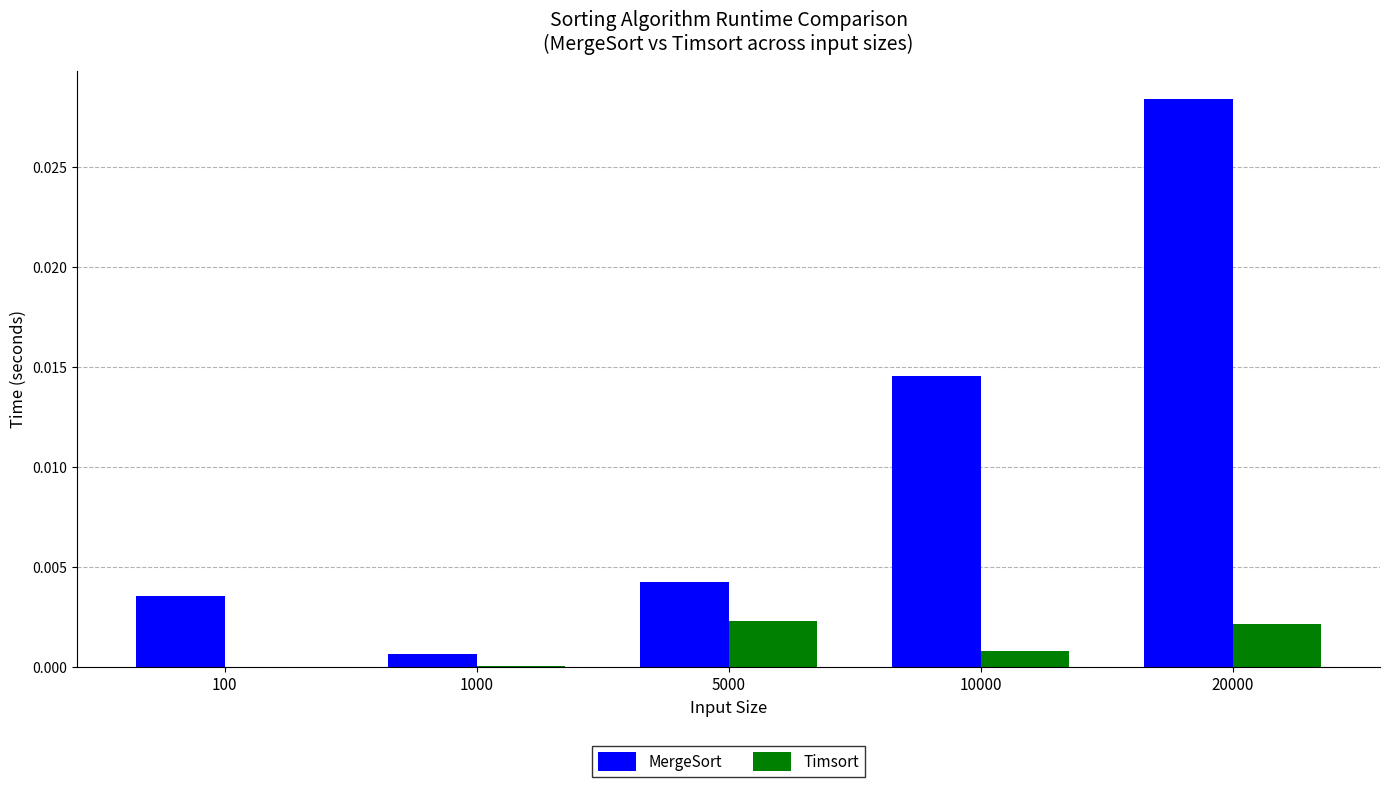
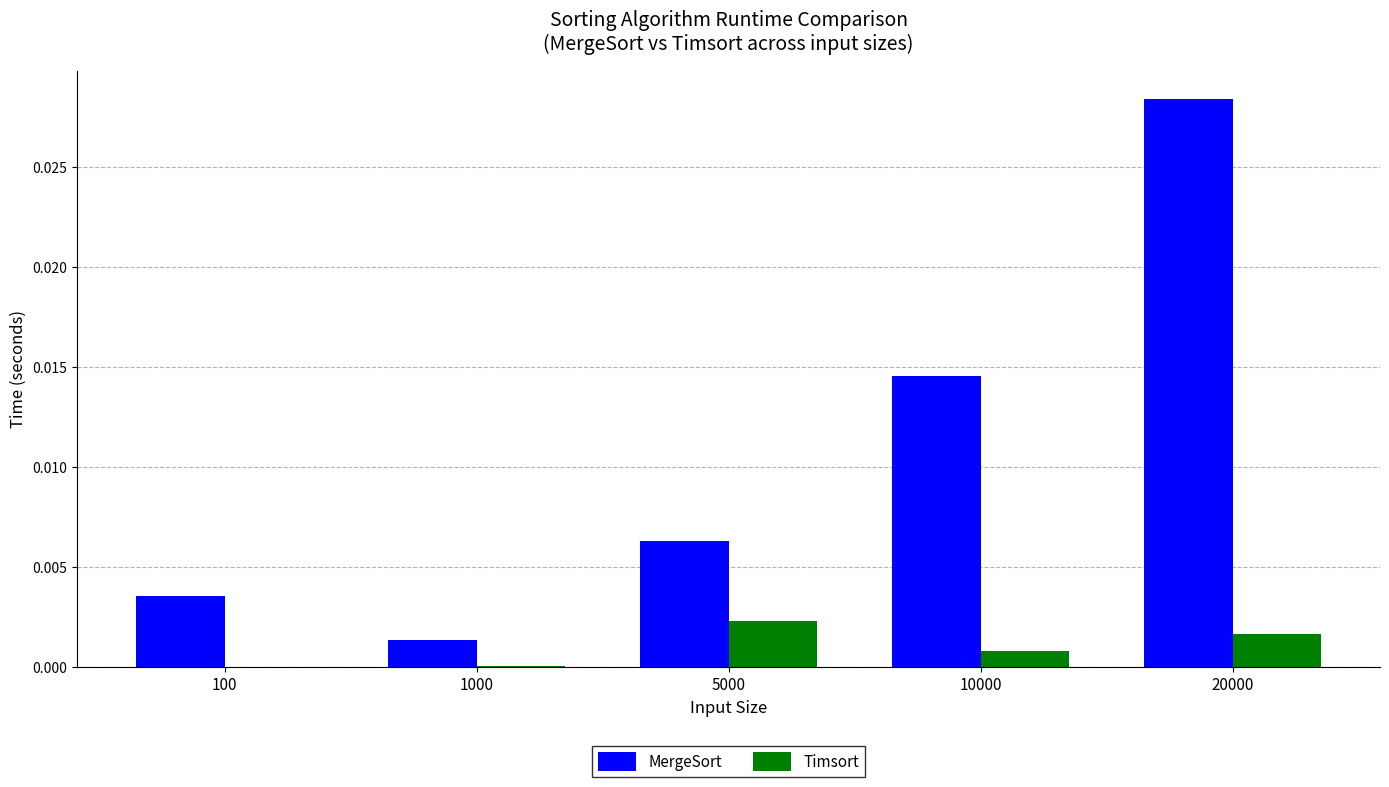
MergeSort, 1000: 0.0007 -> 0.0014
MergeSort, 5000: 0.0042 -> 0.0063
Timsort, 20000: 0.0021 -> 0.0017
